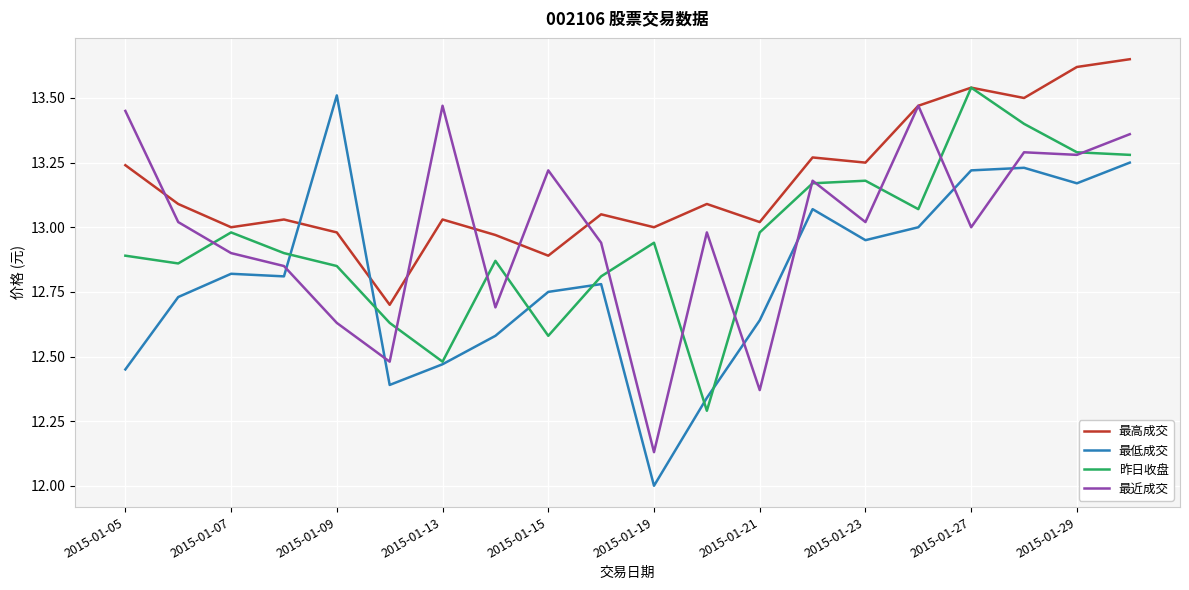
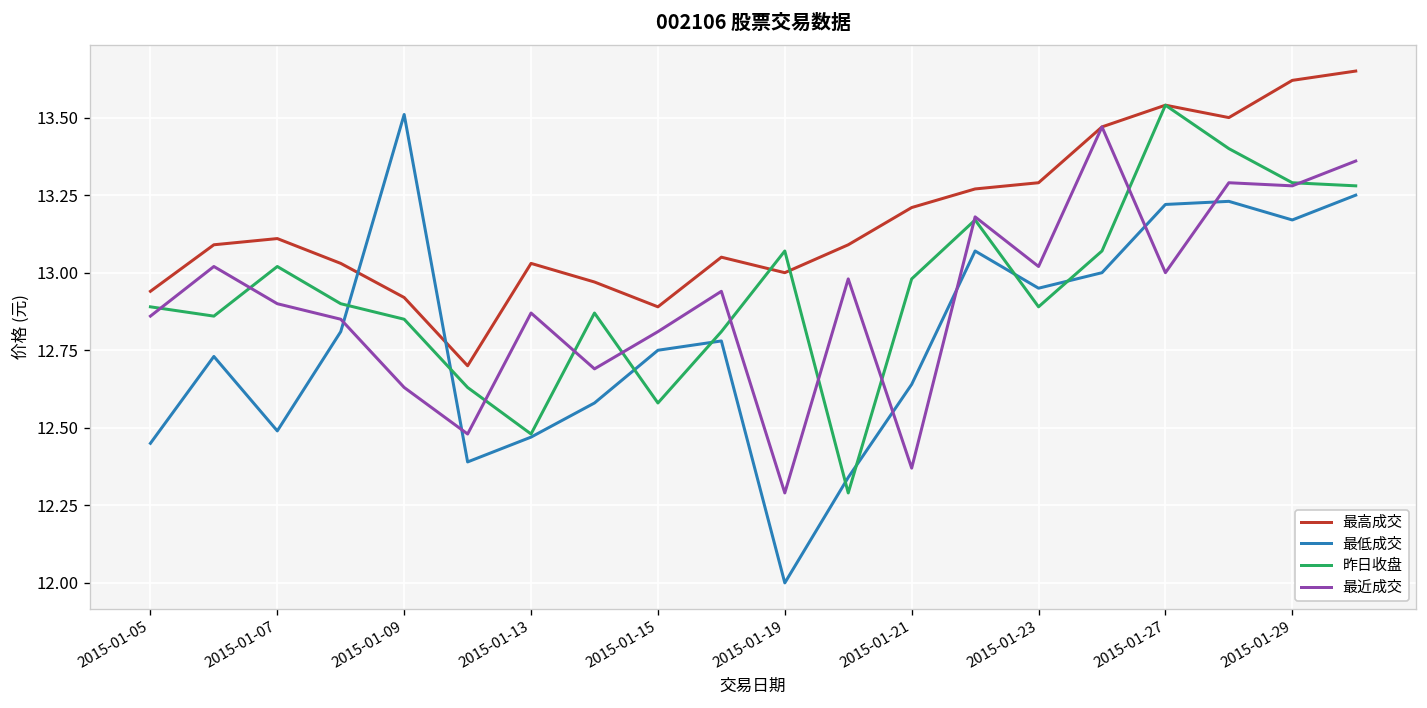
最高成交, 2015-01-05: 13.24 -> 12.94
最近成交, 2015-01-05: 13.45 -> 12.86
最高成交, 2015-01-07: 13.00 -> 13.11
最低成交, 2015-01-07: 12.82 -> 12.49
昨日收盘, 2015-01-07: 12.98 -> 13.02
最高成交, 2015-01-09: 12.98 -> 12.92
最近成交, 2015-01-13: 13.47 -> 12.87
最近成交, 2015-01-15: 13.22 -> 12.81
昨日收盘, 2015-01-19: 12.94 -> 13.07
最近成交, 2015-01-19: 12.13 -> 12.29
最高成交, 2015-01-21: 13.02 -> 13.21
最高成交, 2015-01-23: 13.25 -> 13.29
昨日收盘, 2015-01-23: 13.18 -> 12.89
